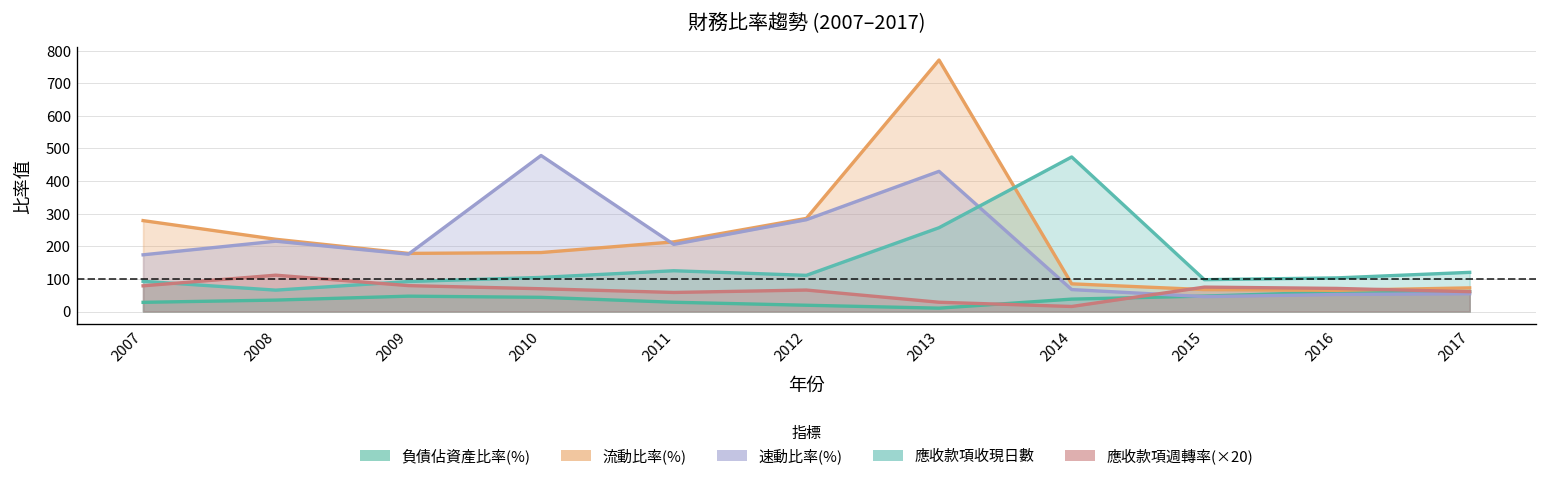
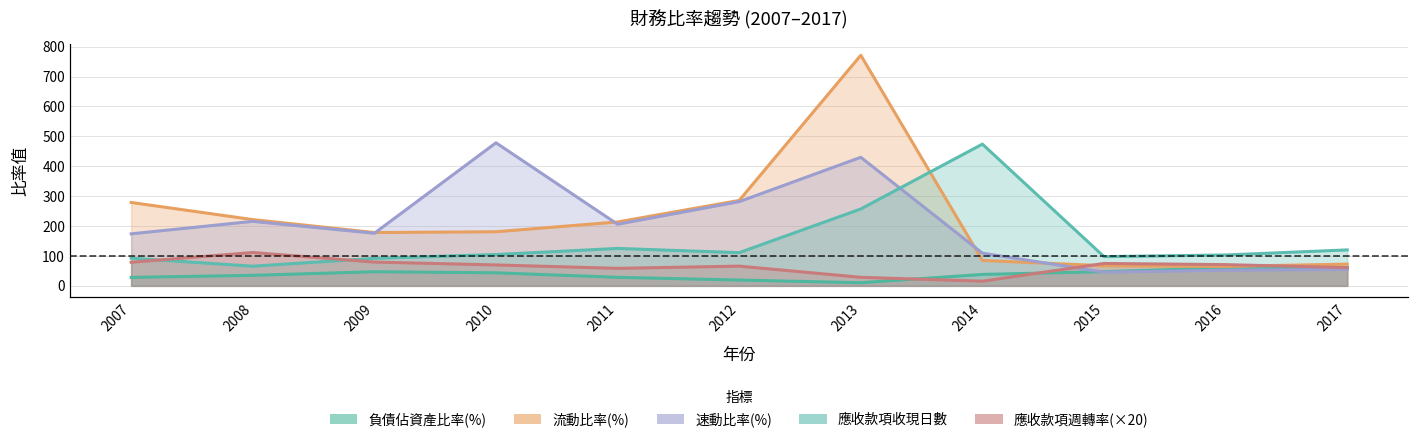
速動比率(%), 2014: 70 -> 110
